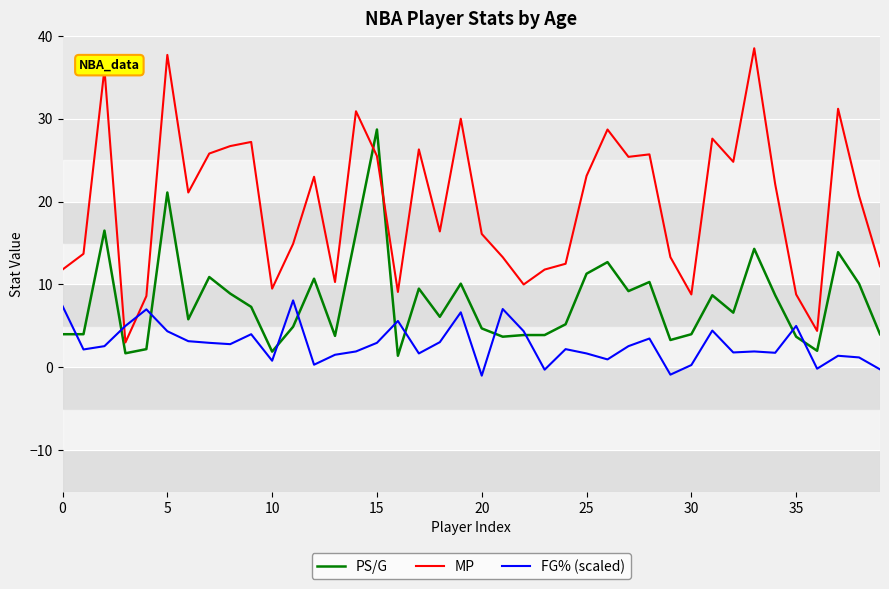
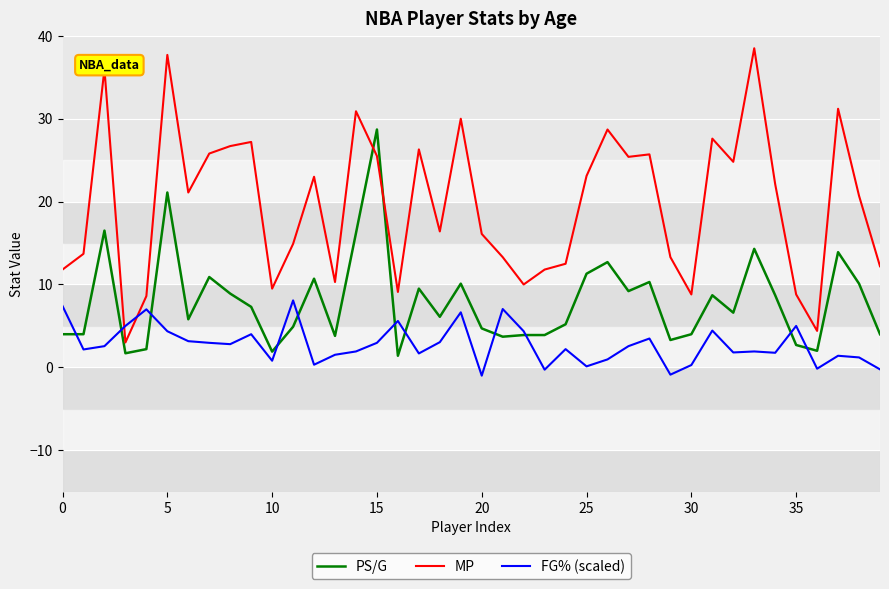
FG% (scaled), 25: 2 -> 0
PS/G, 35: 4 -> 3
